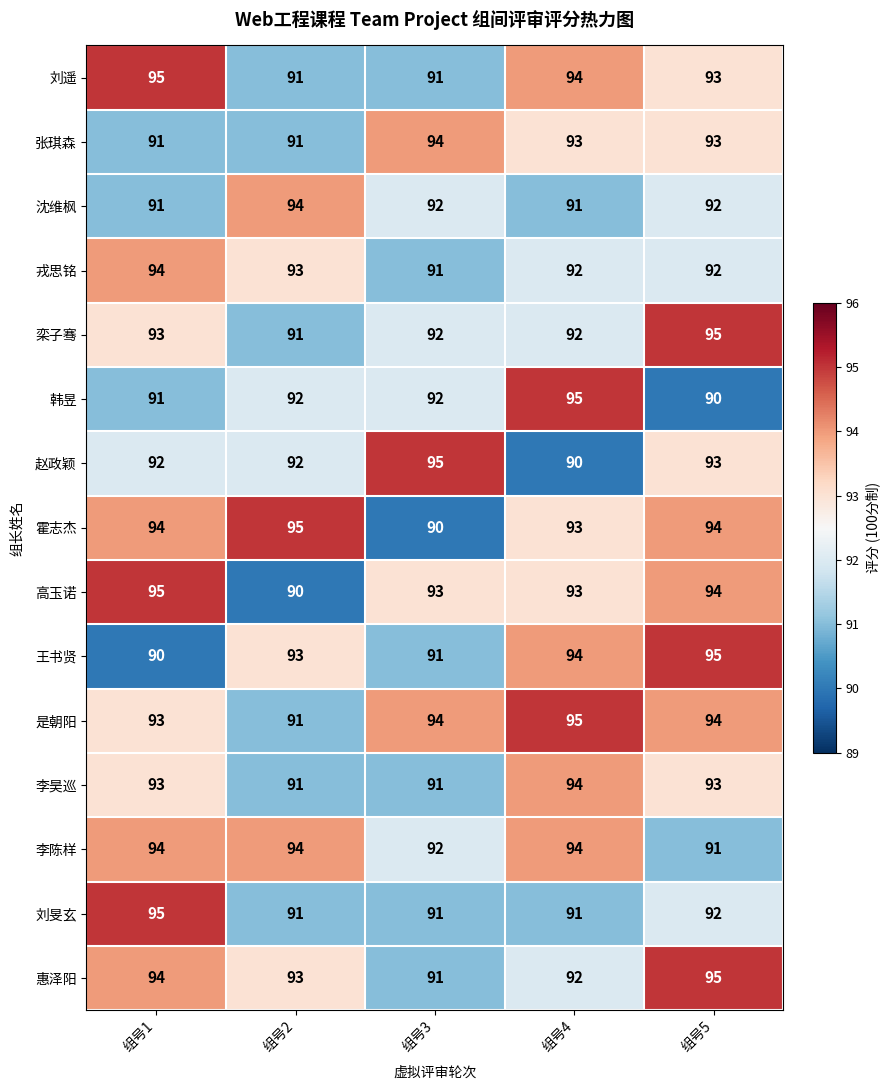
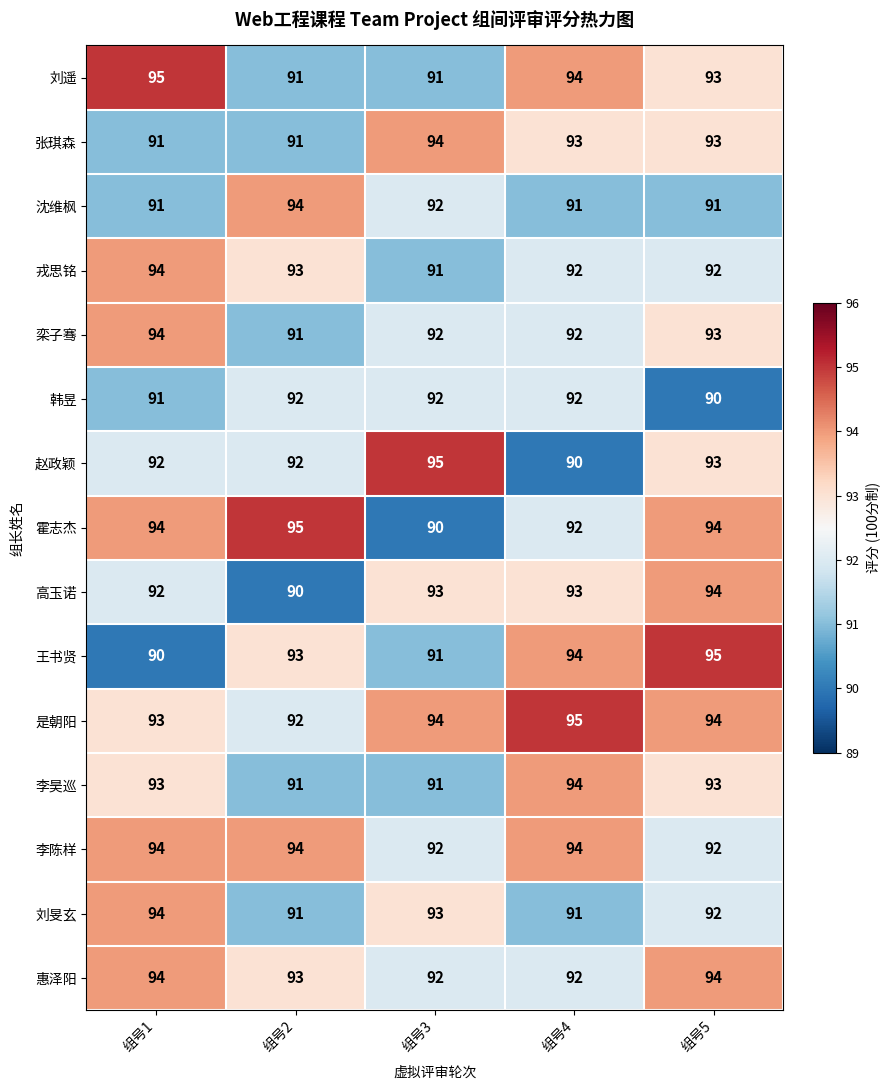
沈维枫, 组号5: 92 -> 91
栾子骞, 组号1: 93 -> 94
栾子骞, 组号5: 95 -> 93
韩昱, 组号4: 95 -> 92
霍志杰, 组号4: 93 -> 92
高玉诺, 组号1: 95 -> 92
是朝阳, 组号2: 91 -> 92
李陈样, 组号5: 91 -> 92
刘旻玄, 组号1: 95 -> 94
刘旻玄, 组号3: 91 -> 93
惠泽阳, 组号3: 91 -> 92
惠泽阳, 组号5: 95 -> 94
